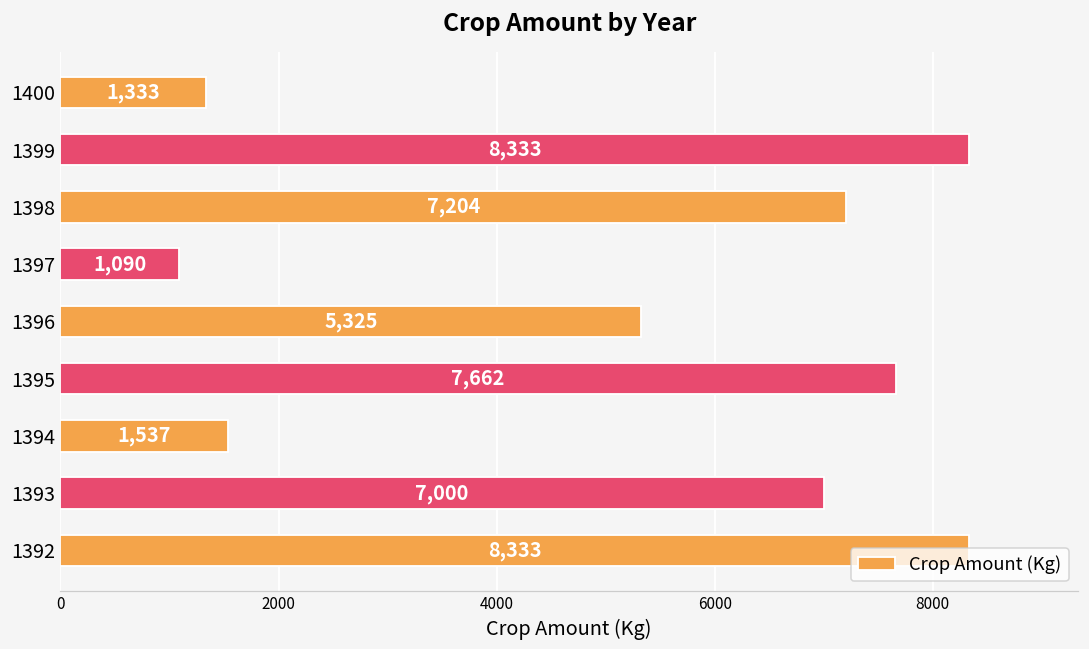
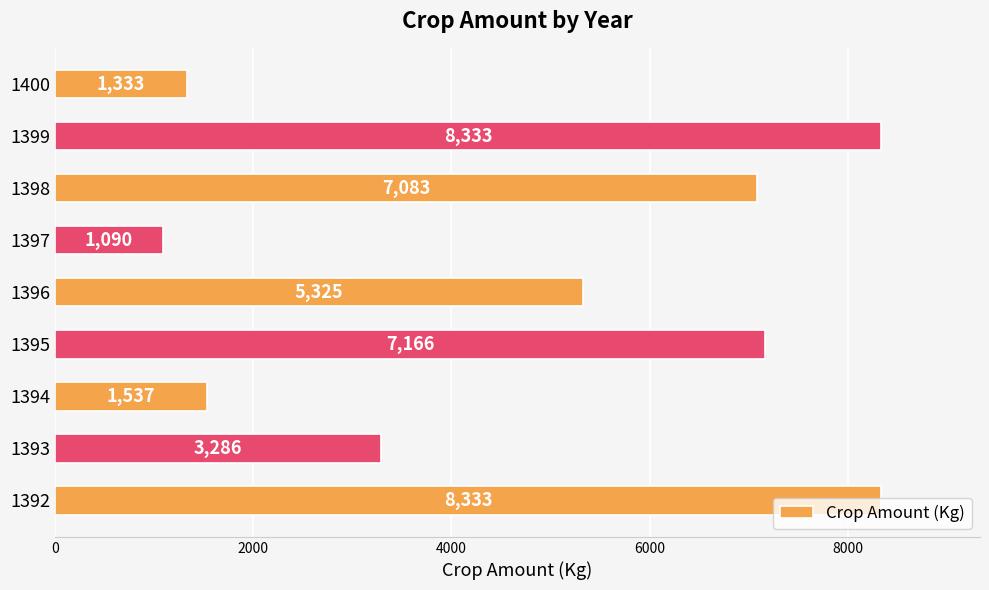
1398: 7,204 -> 7,083
1395: 7,662 -> 7,166
1393: 7,000 -> 3,286
